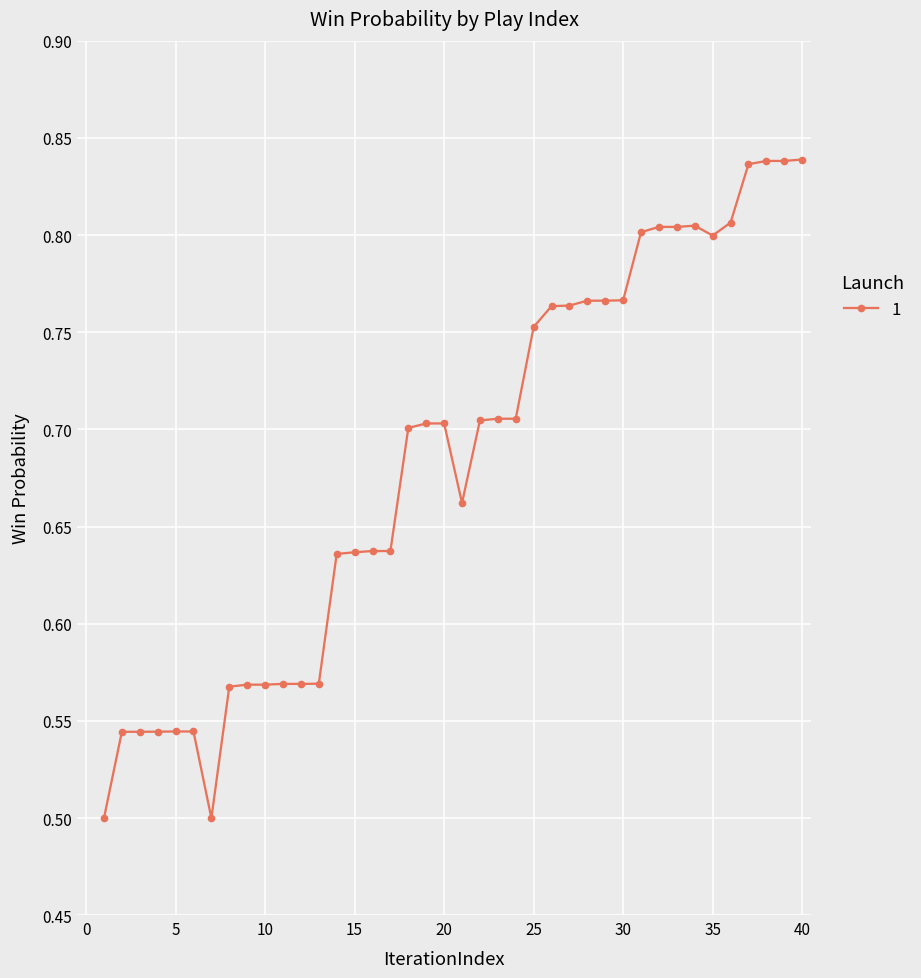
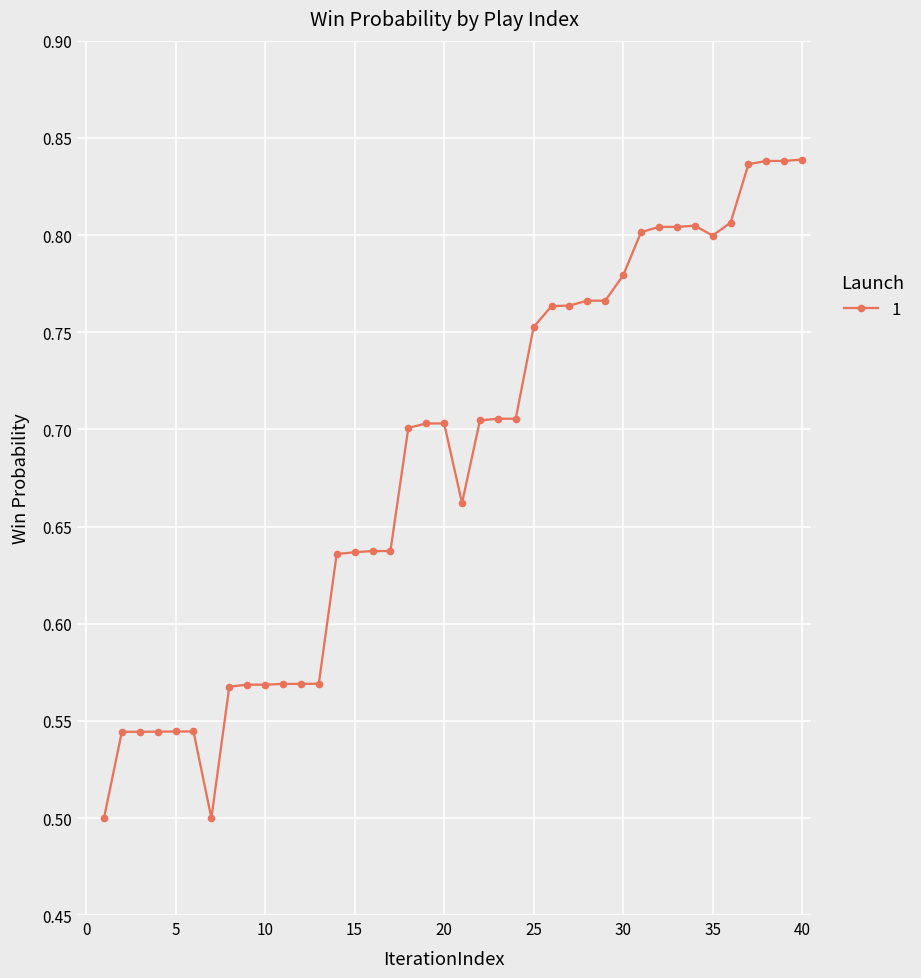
30: 0.766 -> 0.779
